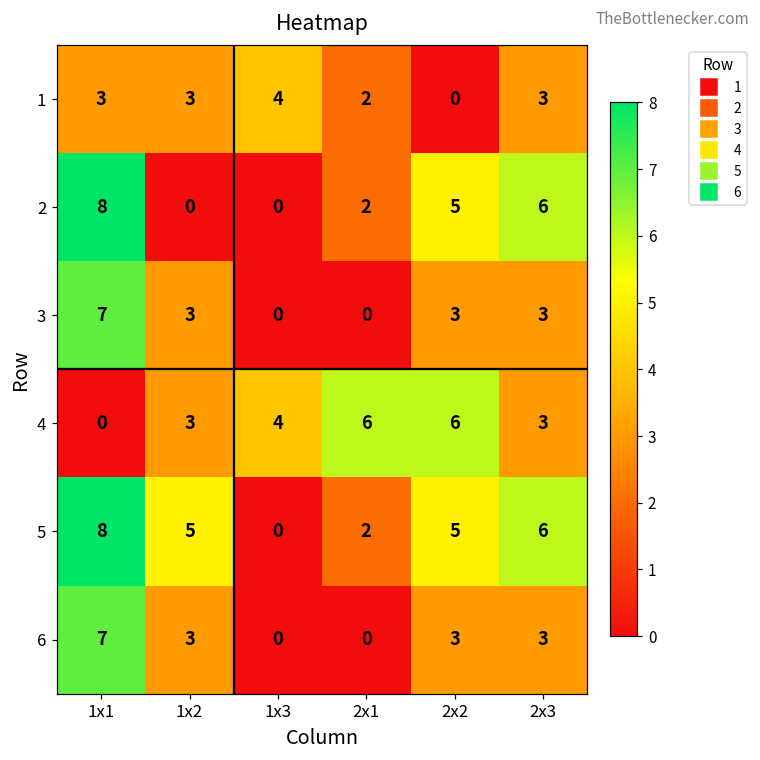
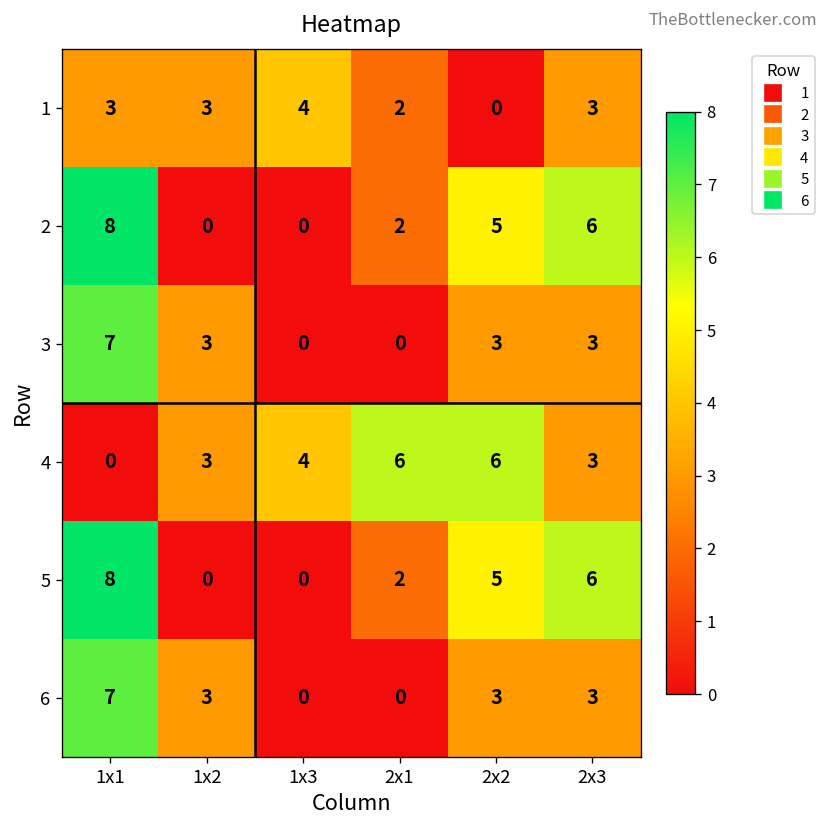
5, 1x2: 5 -> 0
